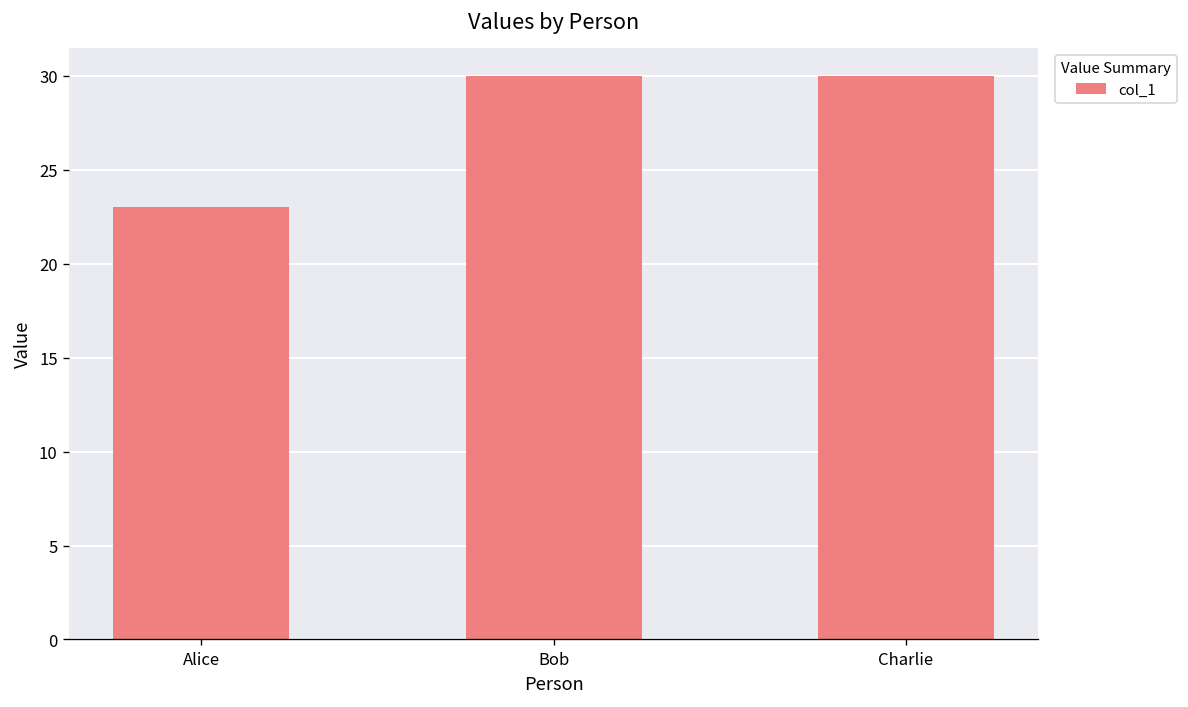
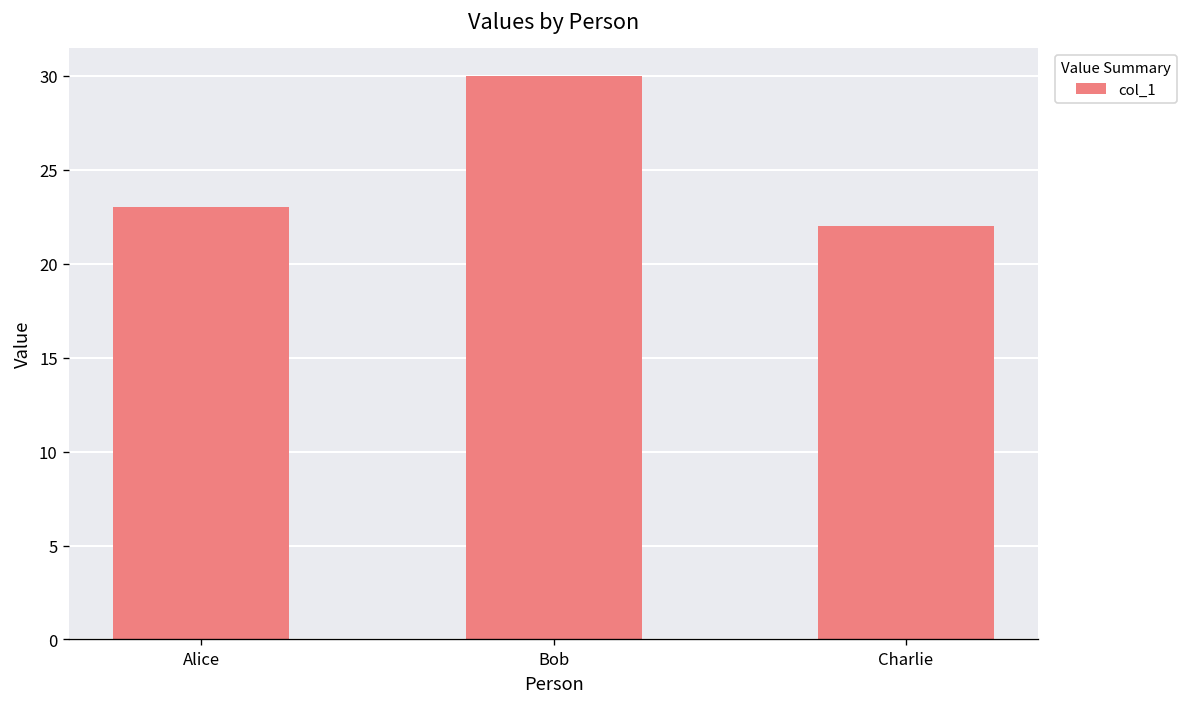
Charlie: 30 -> 22
